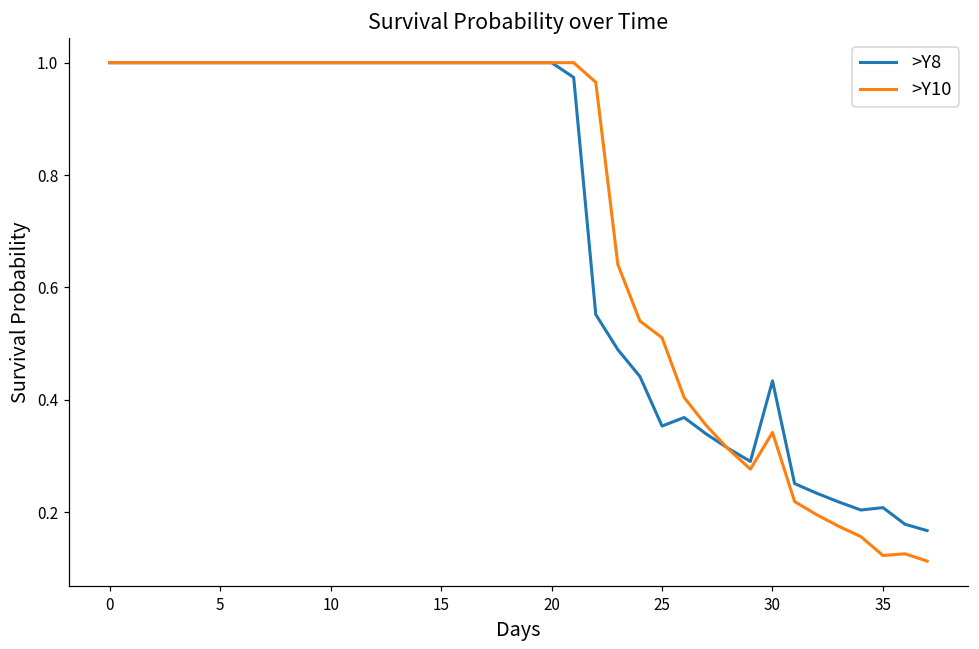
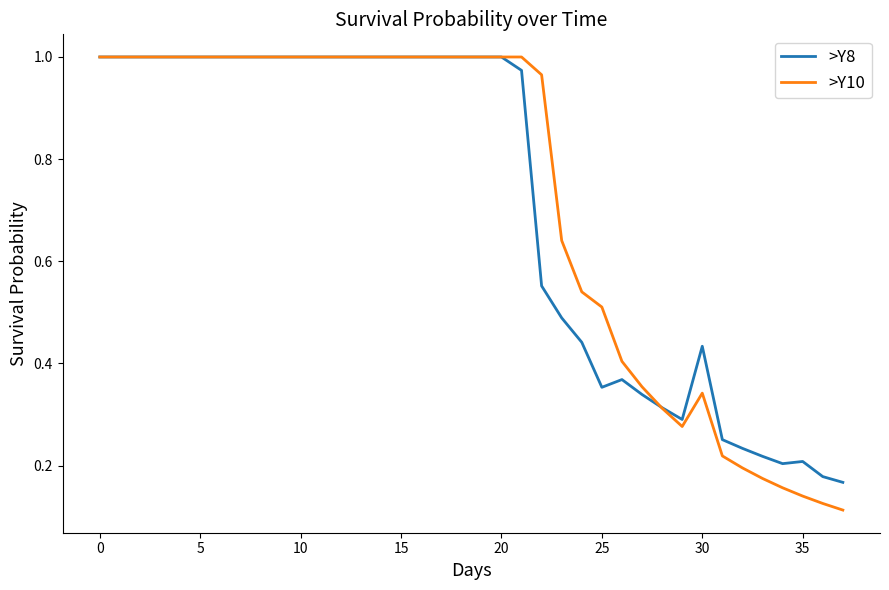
>Y10, 35: 0.12 -> 0.14
